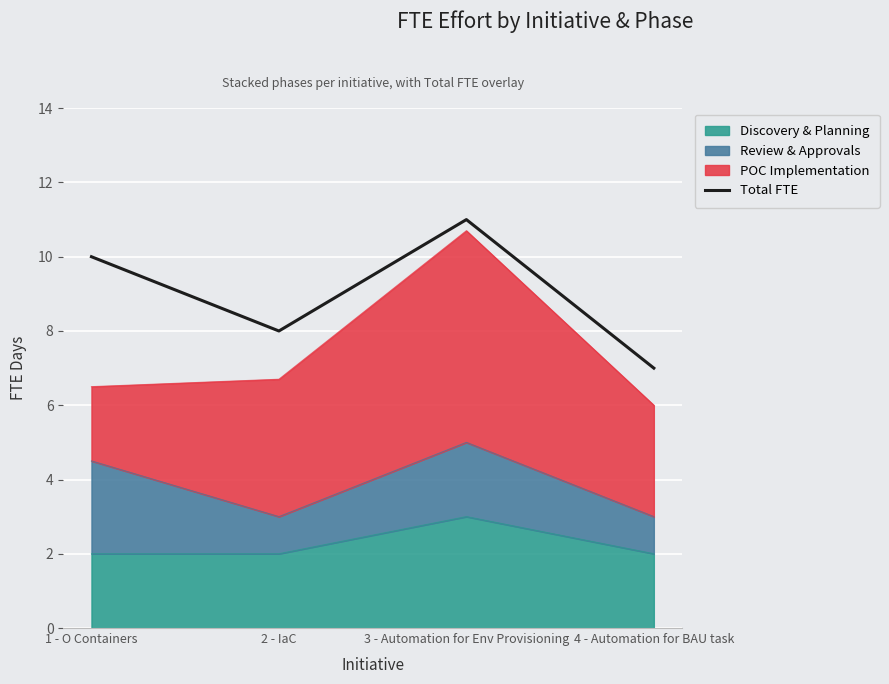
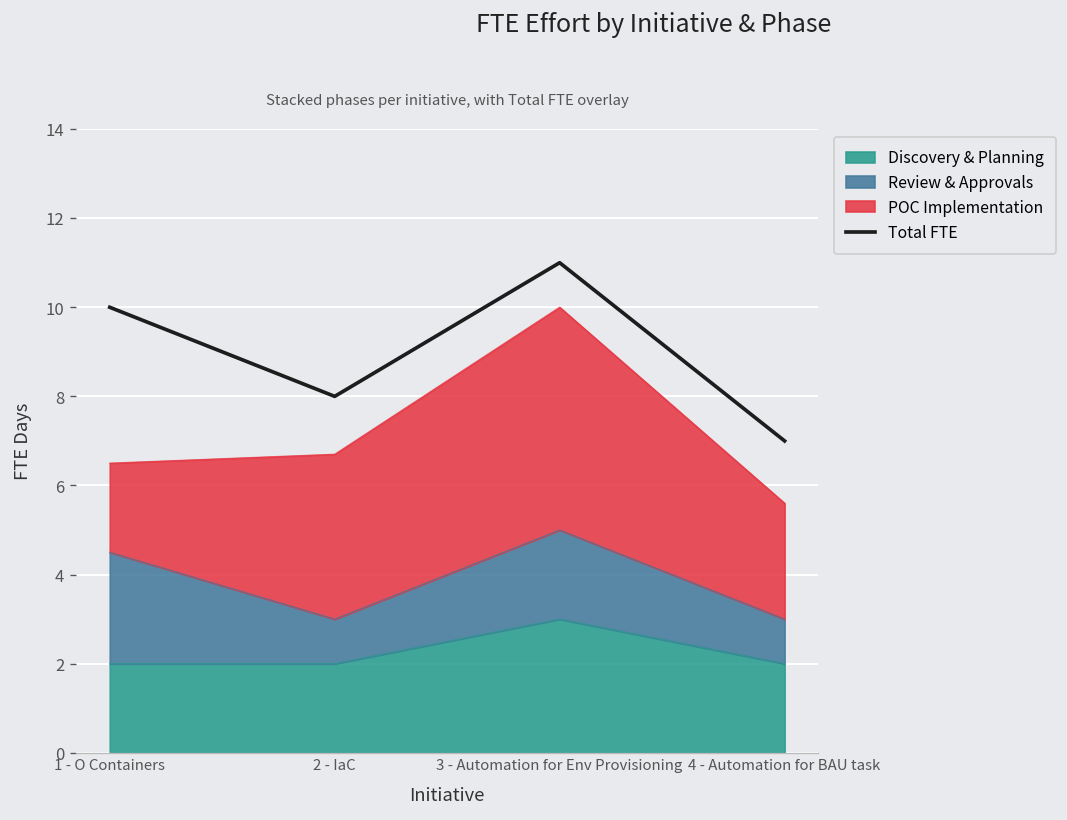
POC Implementation, 3 - Automation for Env Provisioning: 5.7 -> 5.0
POC Implementation, 4 - Automation for BAU task: 3.0 -> 2.6
